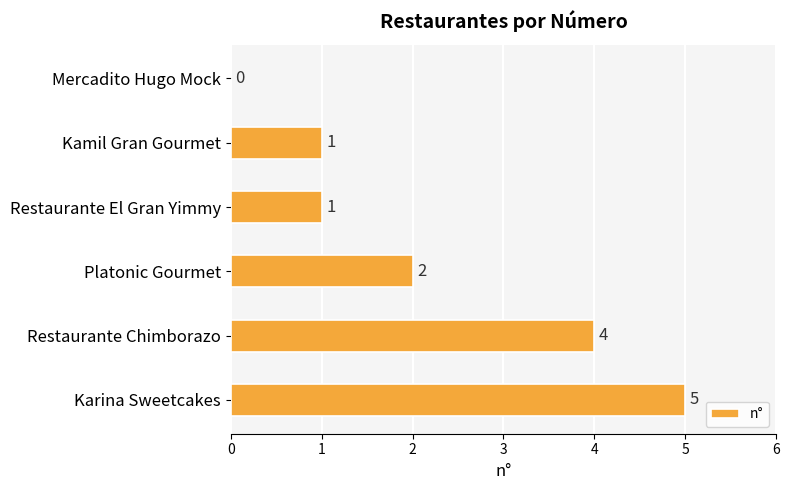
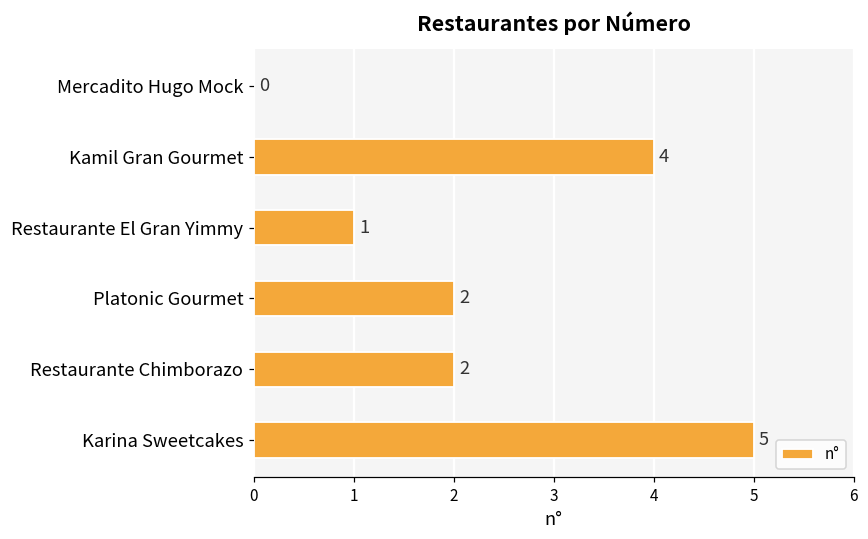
Kamil Gran Gourmet: 1 -> 4
Restaurante Chimborazo: 4 -> 2
